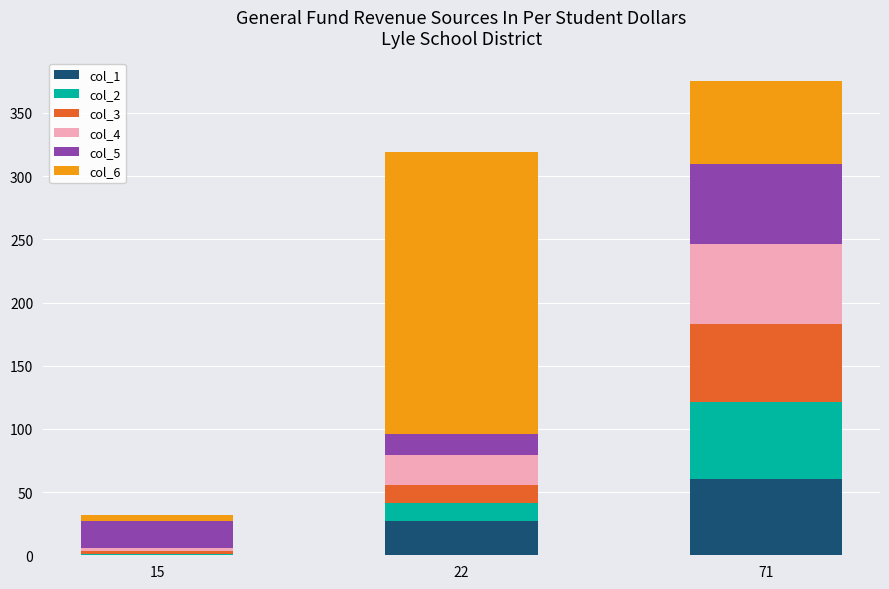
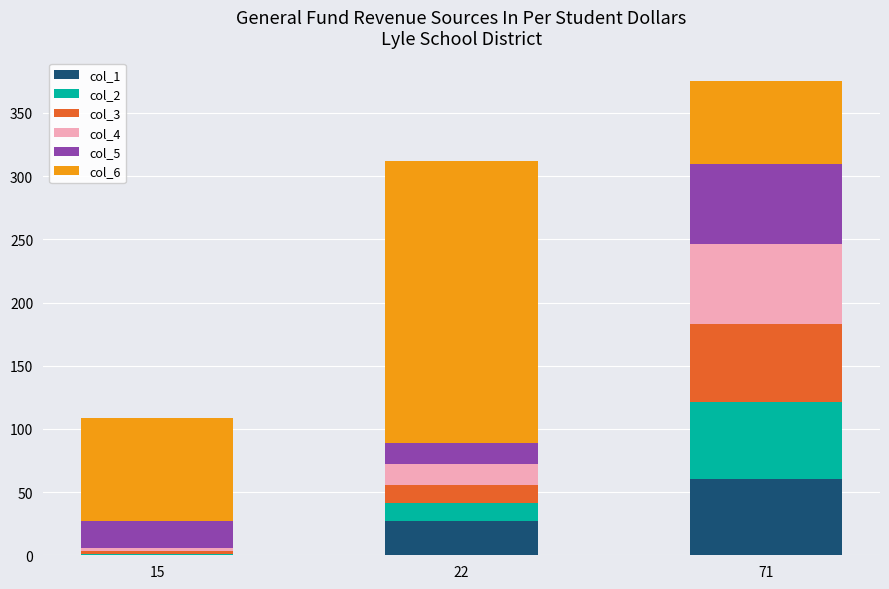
col_6, 15: 5 -> 82
col_4, 22: 23 -> 16
